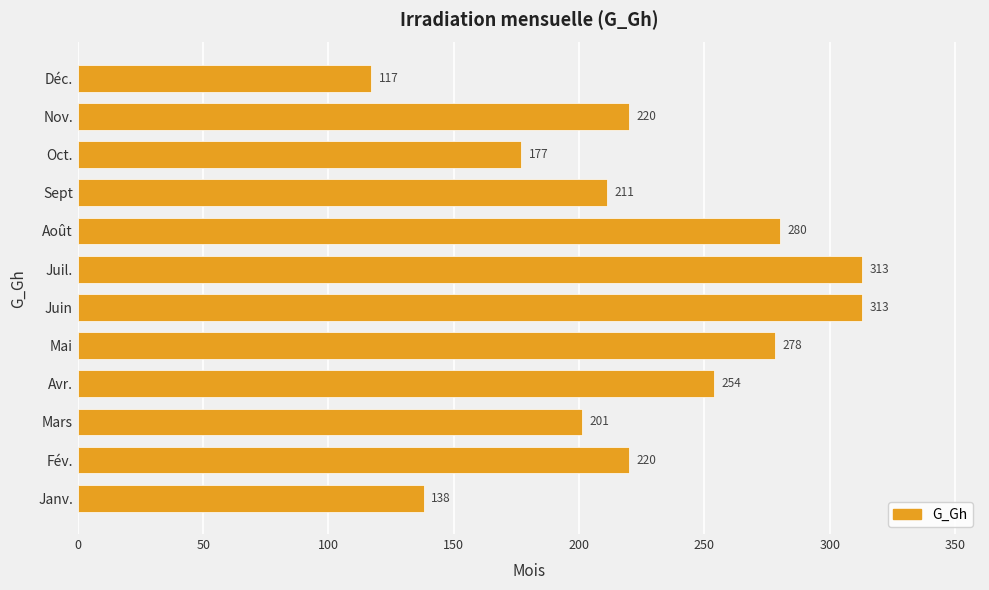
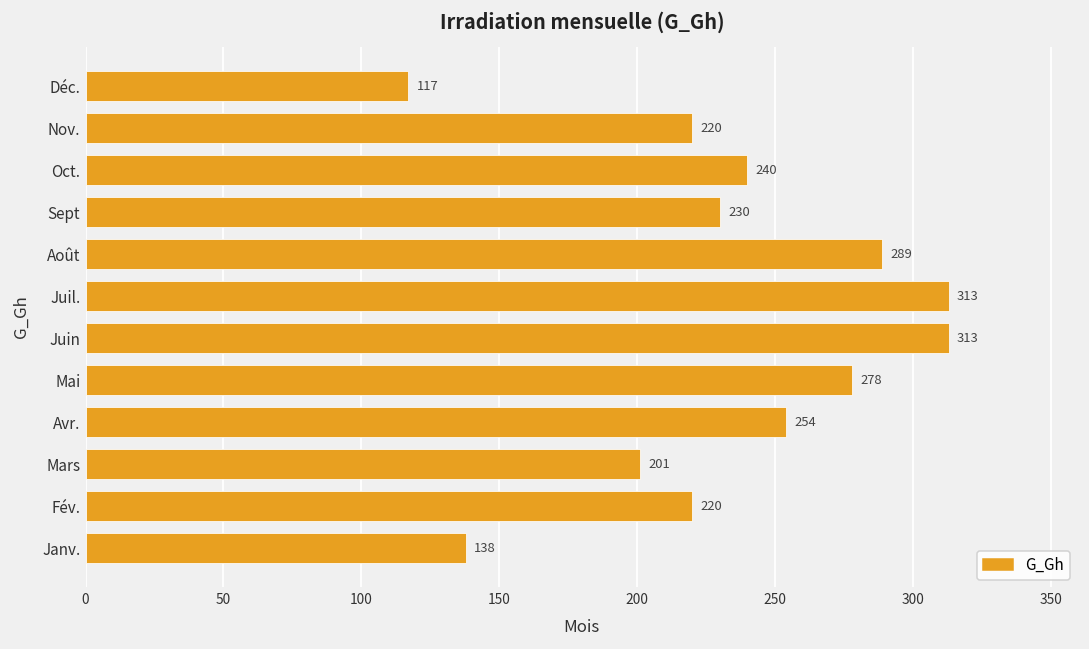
Oct.: 177 -> 240
Sept: 211 -> 230
Août: 280 -> 289
